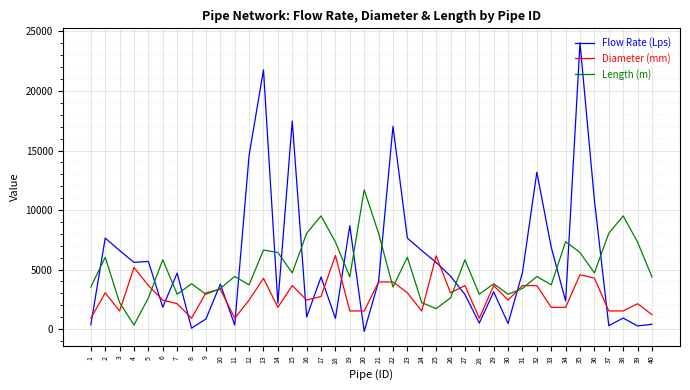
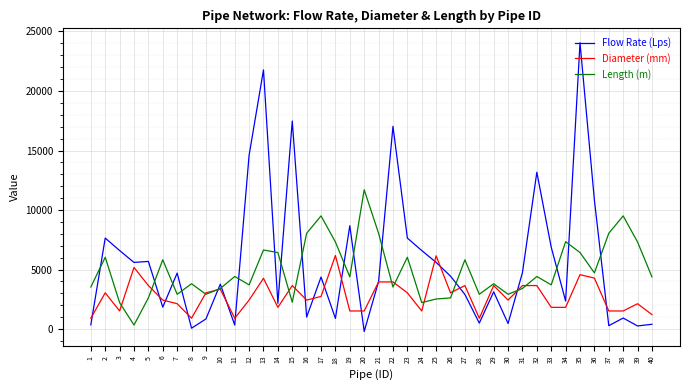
Length (m), 15: 4700 -> 2300
Length (m), 25: 1700 -> 2500
